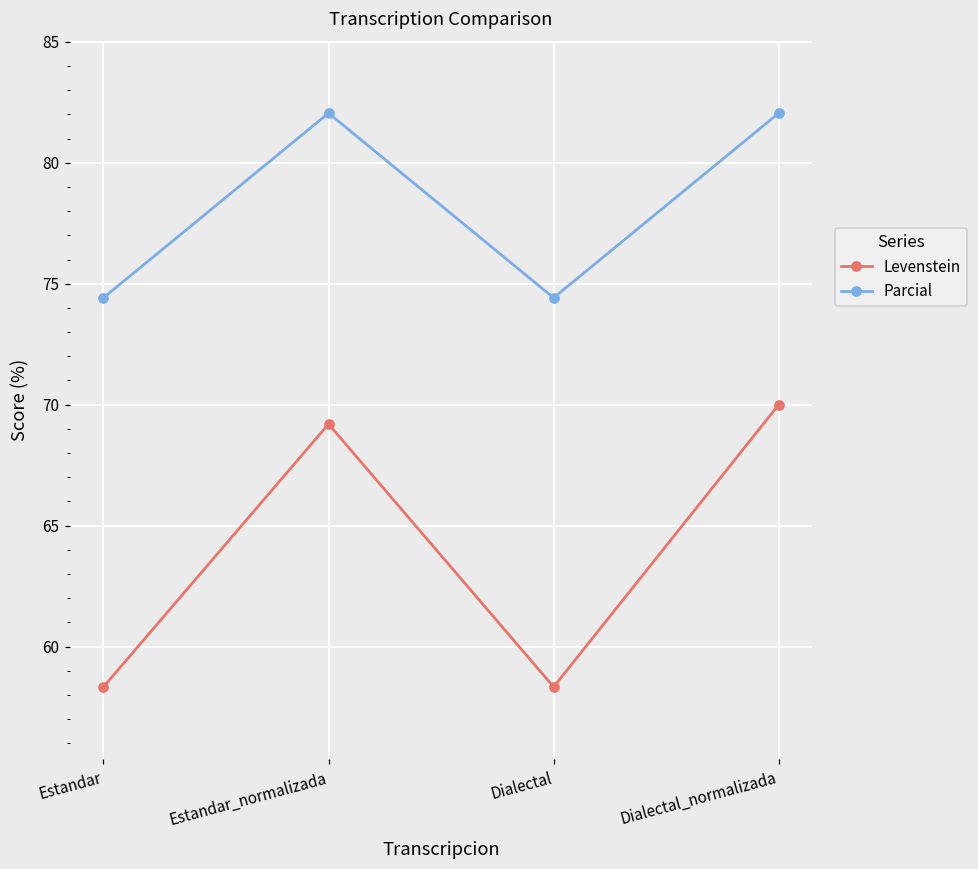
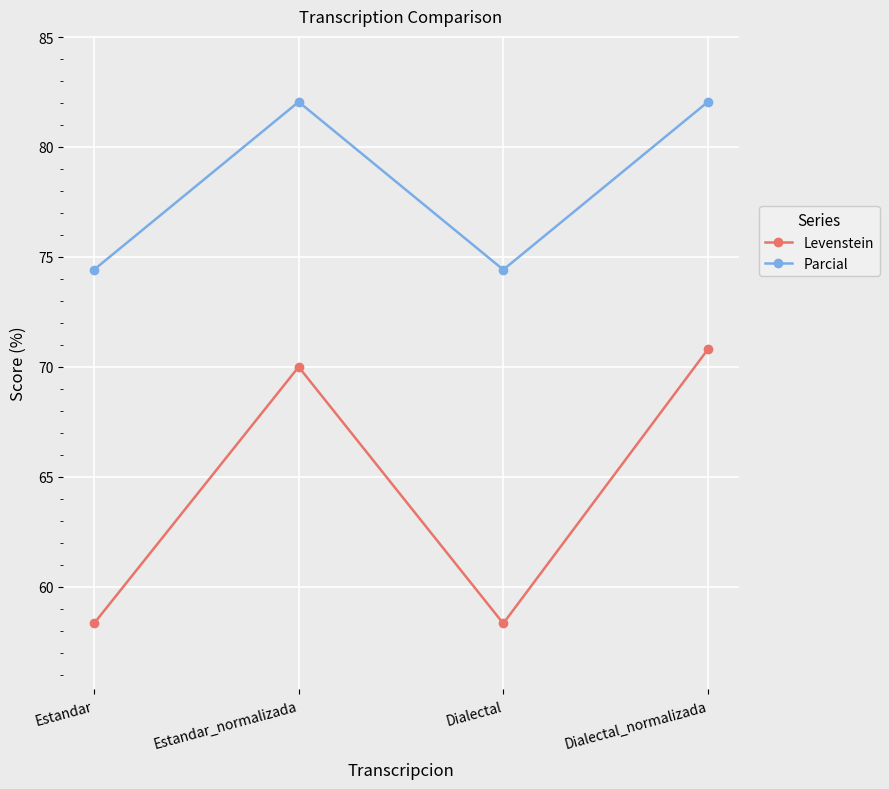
Levenstein, Estandar_normalizada: 69.2 -> 70.0
Levenstein, Dialectal_normalizada: 70.0 -> 70.8
